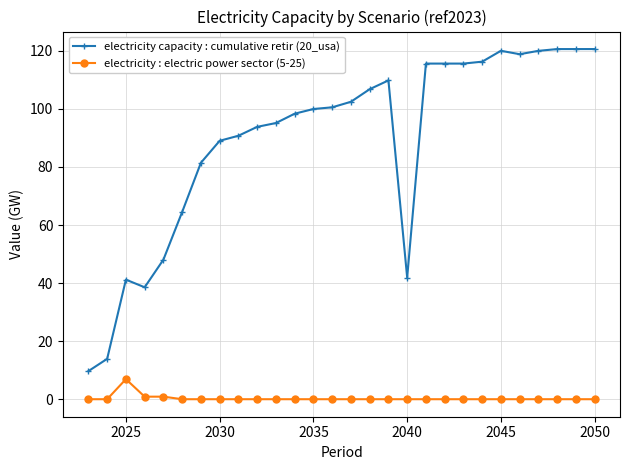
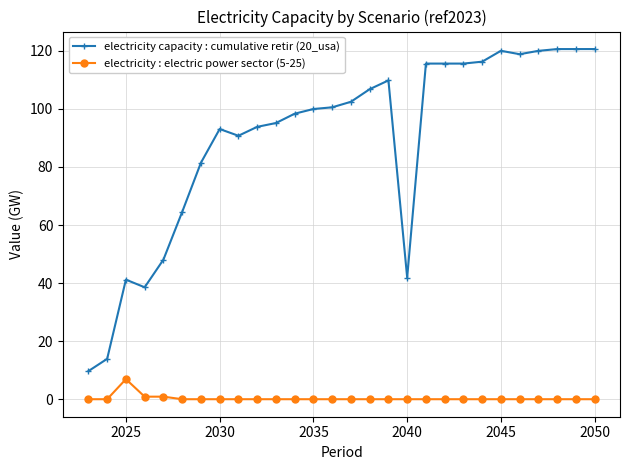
electricity capacity : cumulative retir (20_usa), 2030: 89 -> 93
